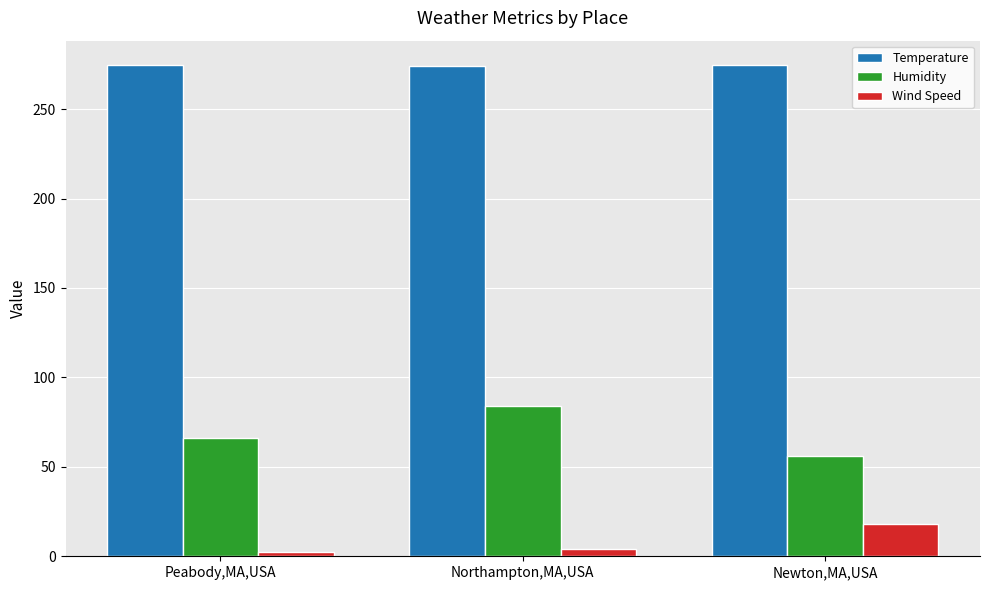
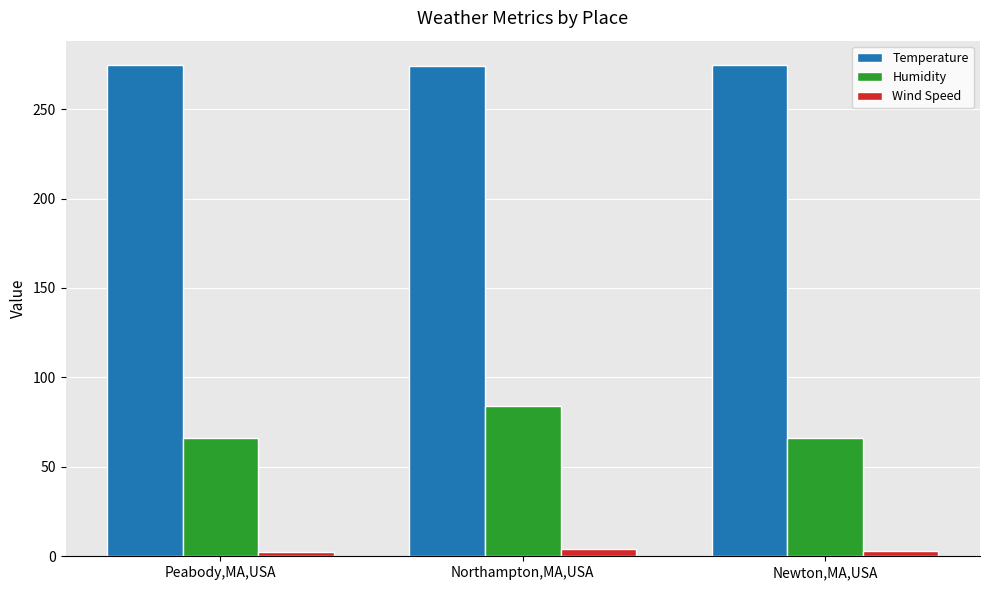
Humidity, Newton,MA,USA: 56 -> 66
Wind Speed, Newton,MA,USA: 18 -> 3
